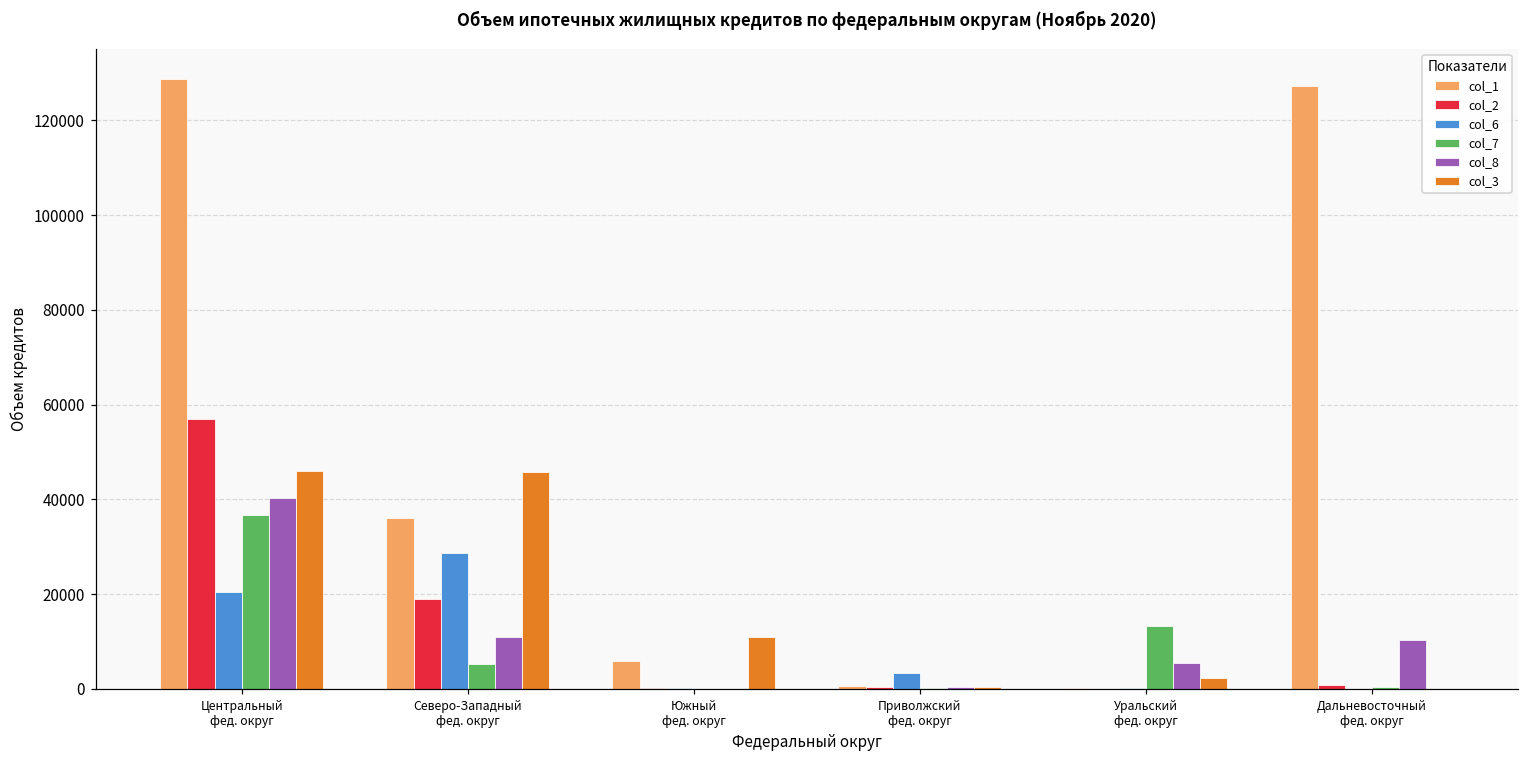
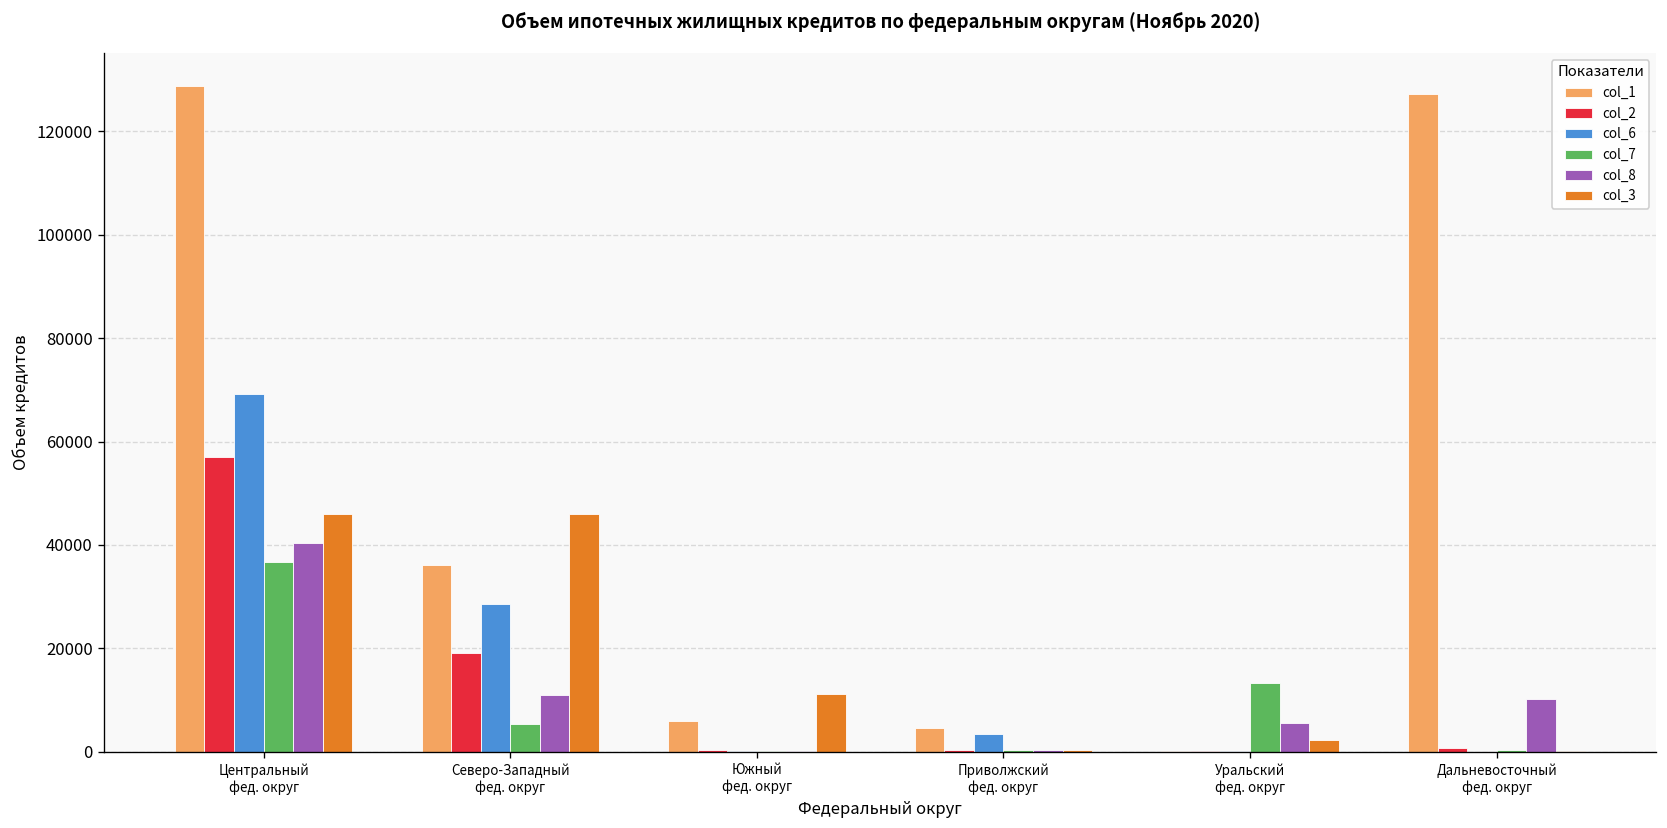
col_6, Центральный фед. округ: 20000 -> 69000
col_1, Приволжский фед. округ: 1000 -> 4000
